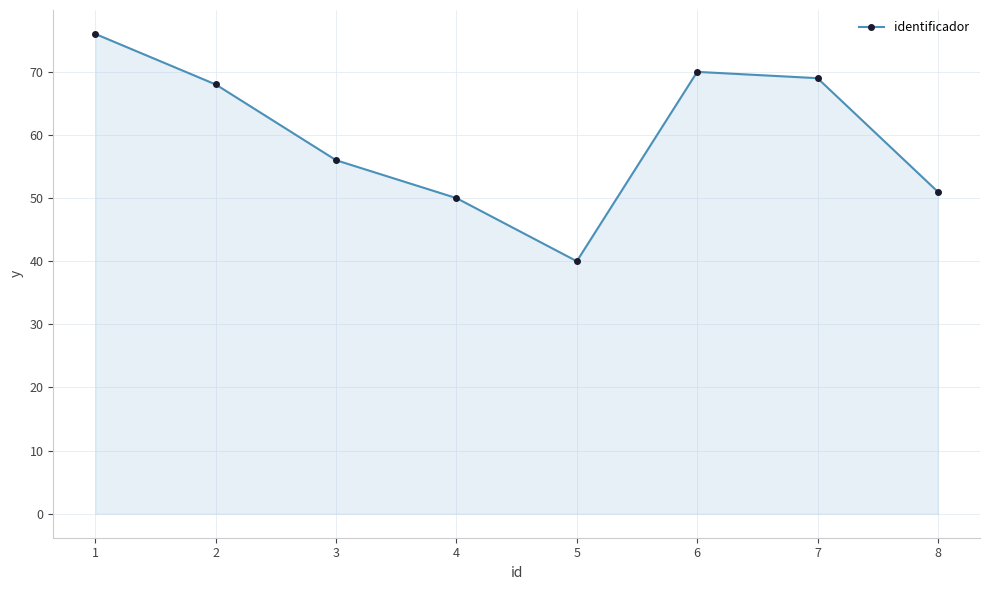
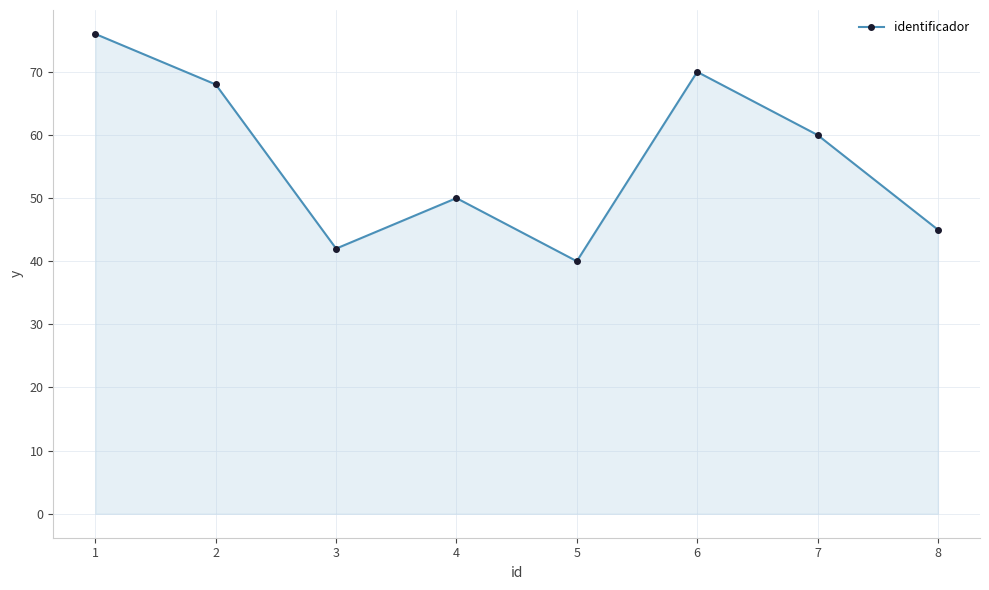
3: 56 -> 42
7: 69 -> 60
8: 51 -> 45
